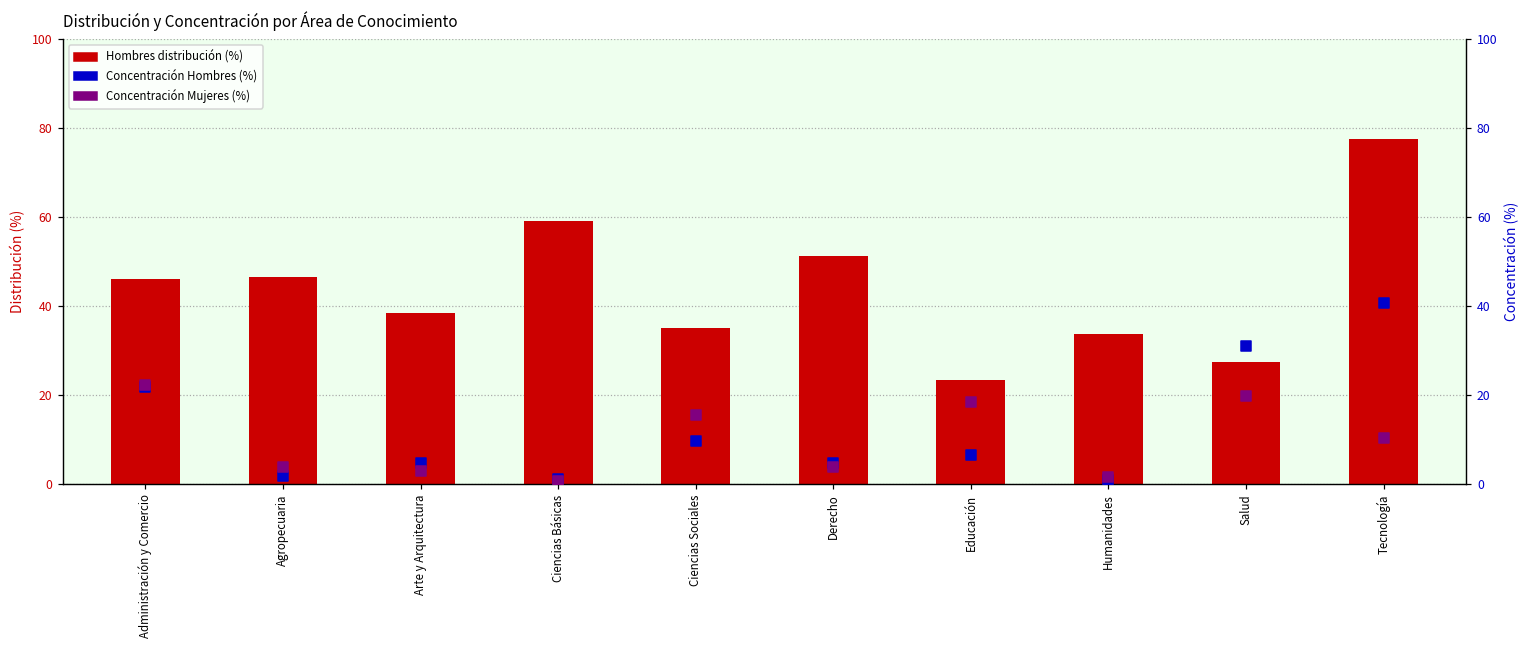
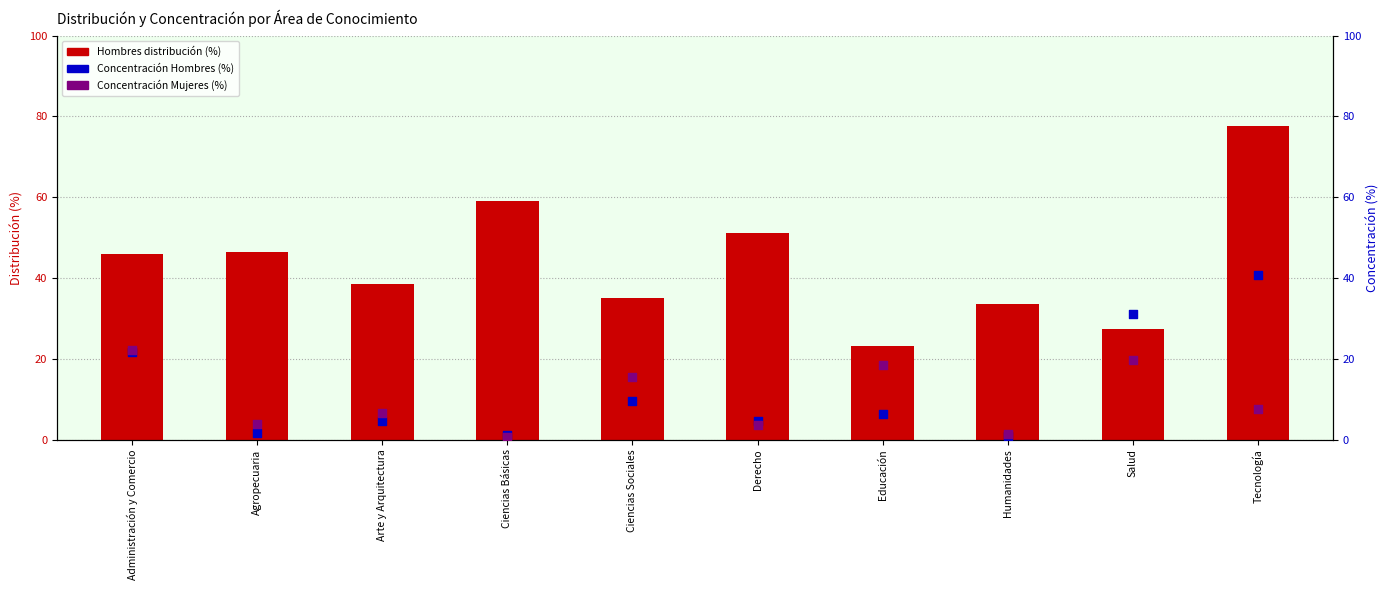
Concentración Mujeres (%), Arte y Arquitectura: 3 -> 7
Concentración Mujeres (%), Tecnología: 10 -> 8
